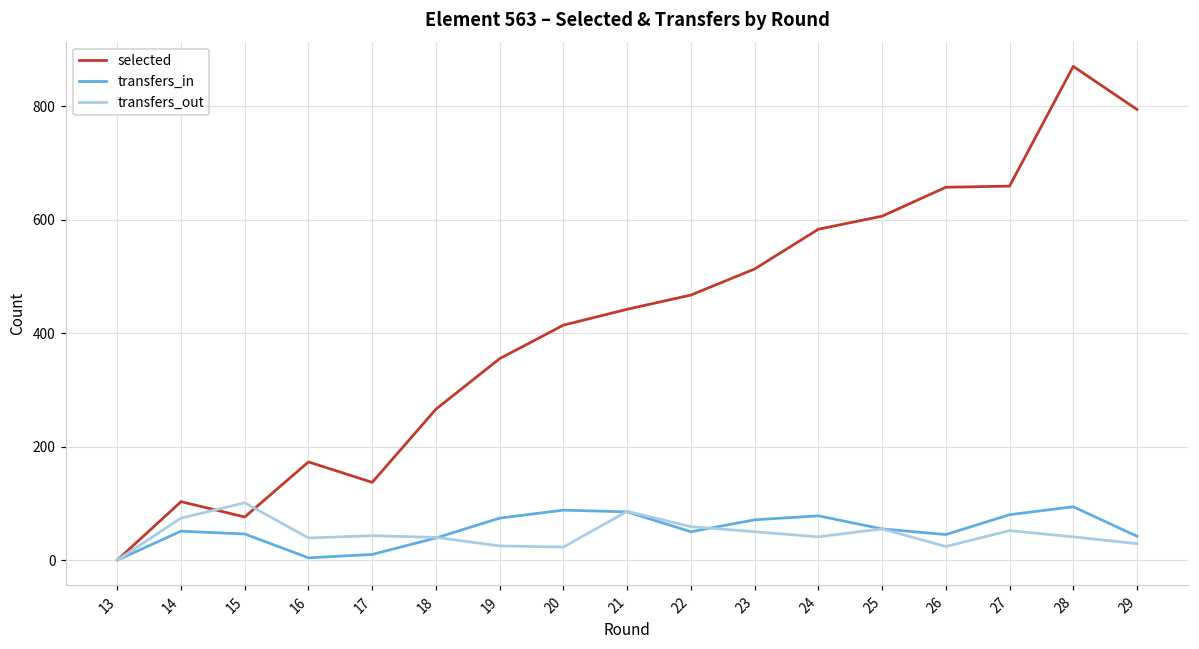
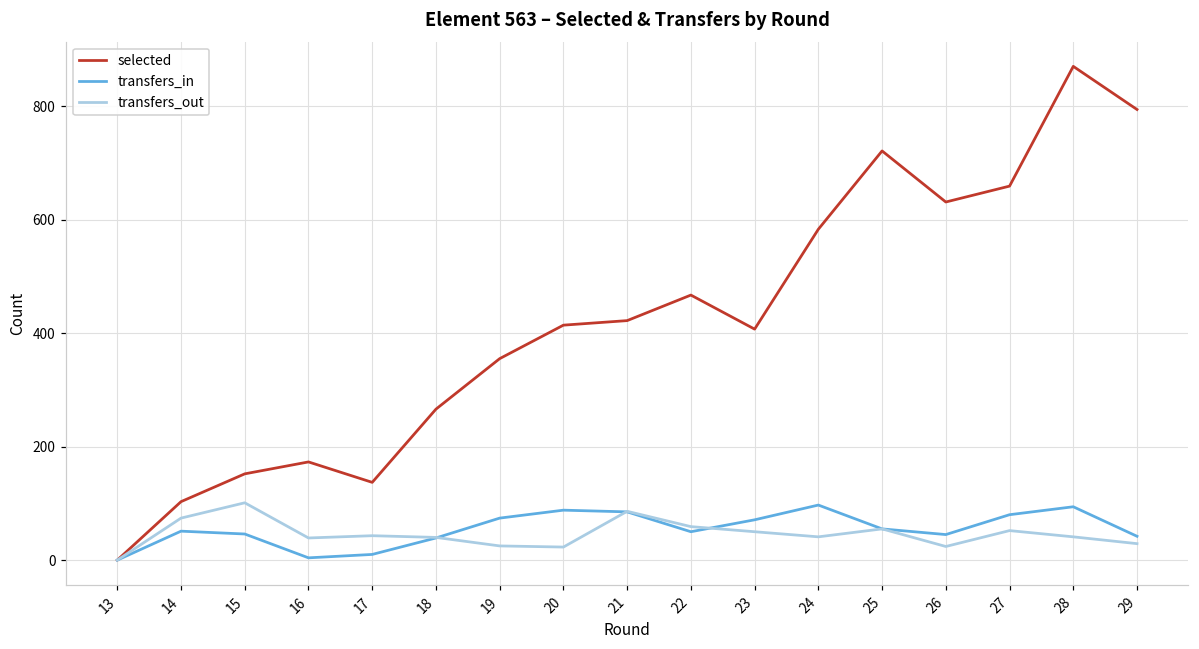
selected, 15: 80 -> 150
selected, 21: 440 -> 420
selected, 23: 510 -> 410
transfers_in, 24: 80 -> 100
selected, 25: 610 -> 720
selected, 26: 660 -> 630
